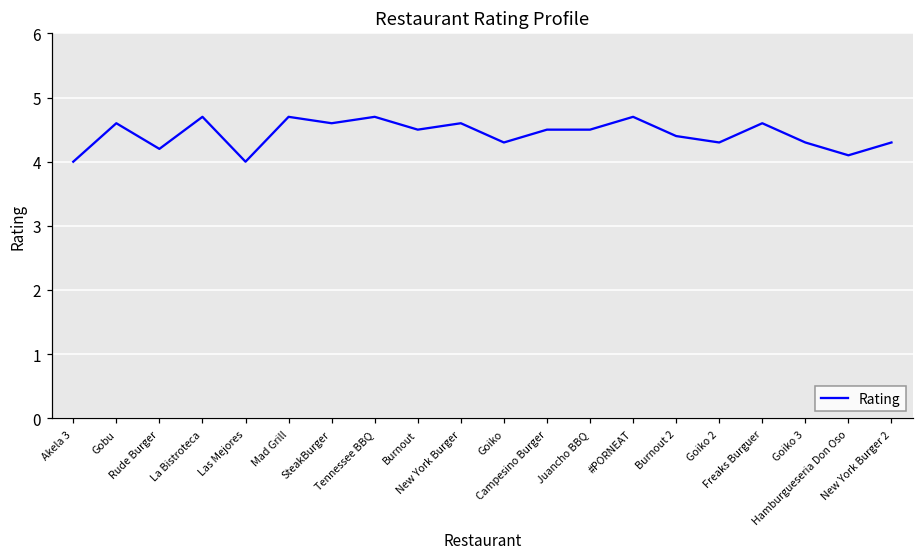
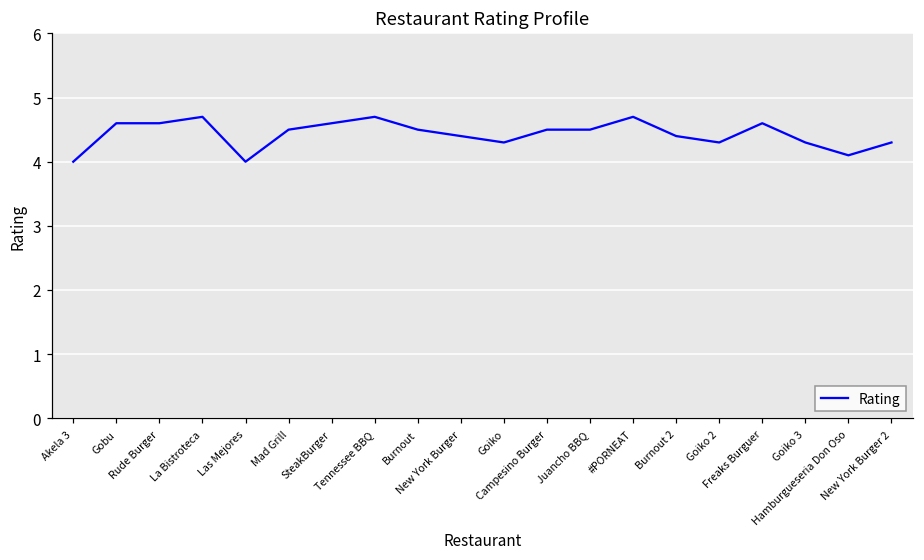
Rude Burger: 4.2 -> 4.6
Mad Grill: 4.7 -> 4.5
New York Burger: 4.6 -> 4.4
